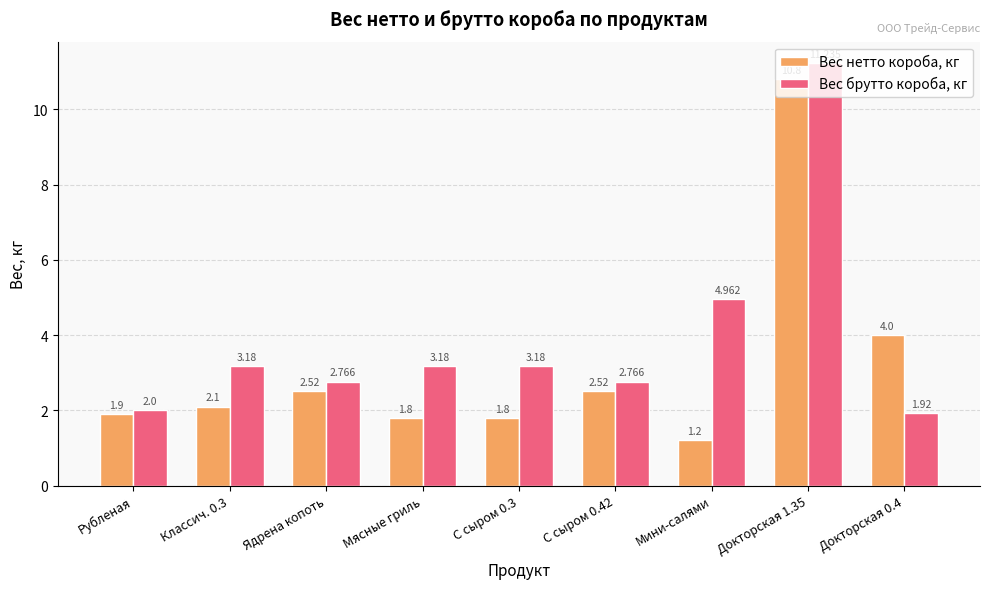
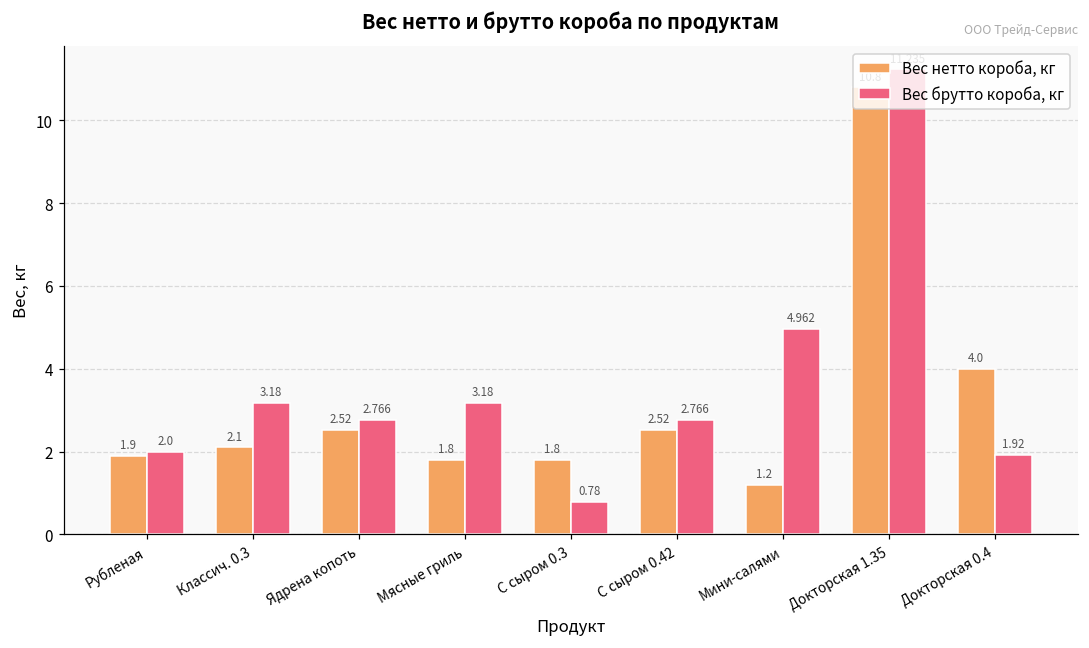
Вес брутто короба, кг, С сыром 0.3: 3.18 -> 0.78
